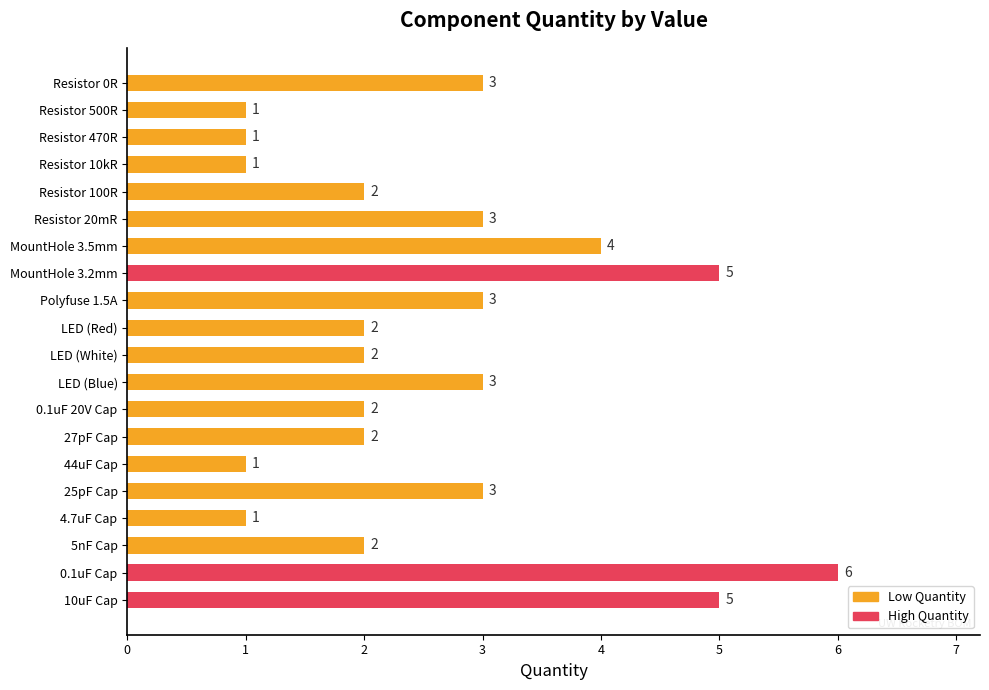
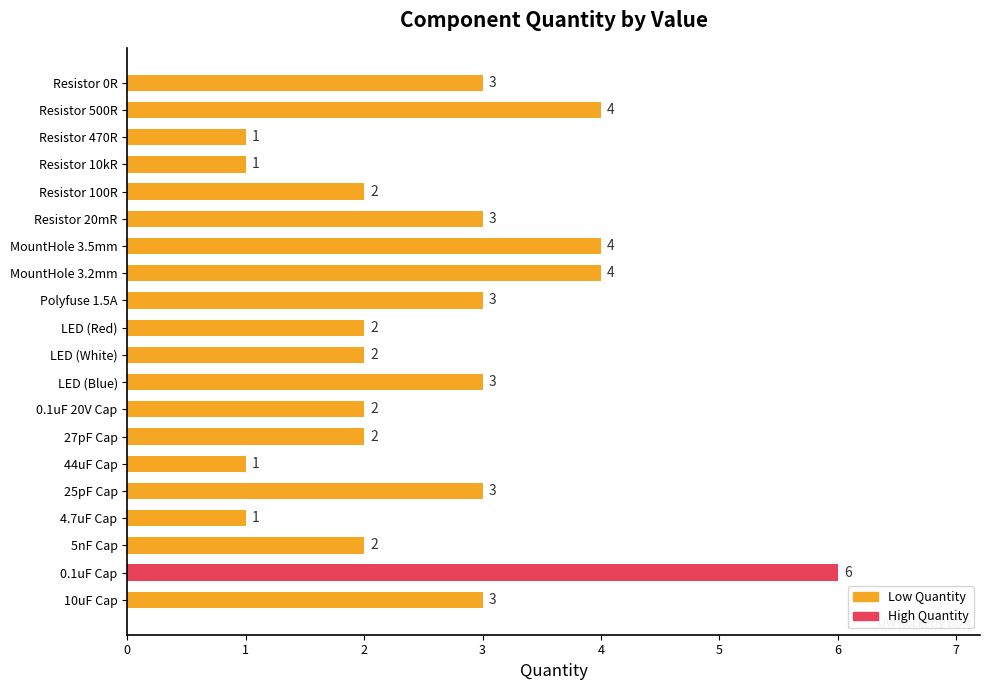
Resistor 500R: 1 -> 4
MountHole 3.2mm: 5 -> 4
10uF Cap: 5 -> 3
